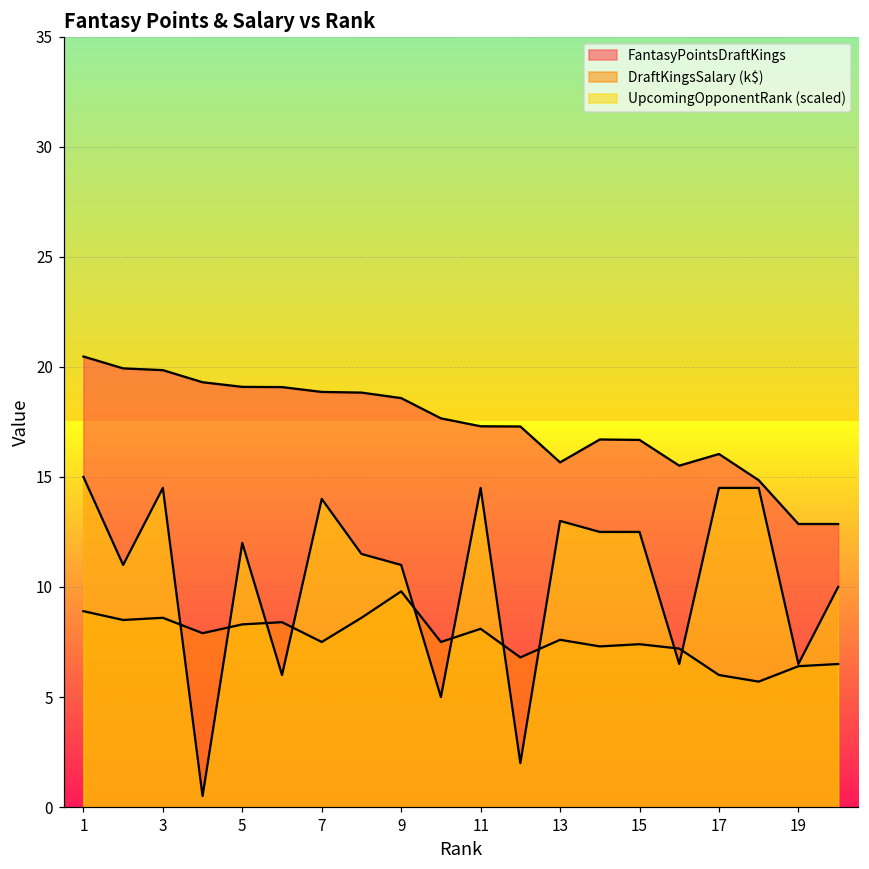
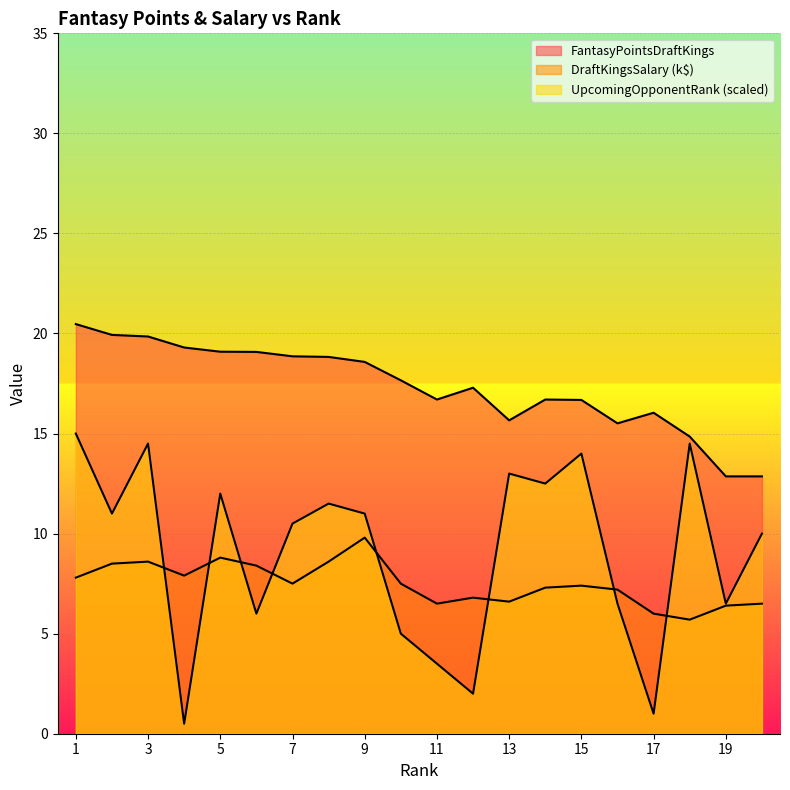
DraftKingsSalary (k$), 1: 8.9 -> 7.8
DraftKingsSalary (k$), 5: 8.3 -> 8.8
UpcomingOpponentRank (scaled), 7: 14.0 -> 10.5
FantasyPointsDraftKings, 11: 17.3 -> 16.7
DraftKingsSalary (k$), 11: 8.1 -> 6.5
UpcomingOpponentRank (scaled), 11: 14.5 -> 3.5
DraftKingsSalary (k$), 13: 7.6 -> 6.6
UpcomingOpponentRank (scaled), 15: 12.5 -> 14.0
UpcomingOpponentRank (scaled), 17: 14.5 -> 1.0
